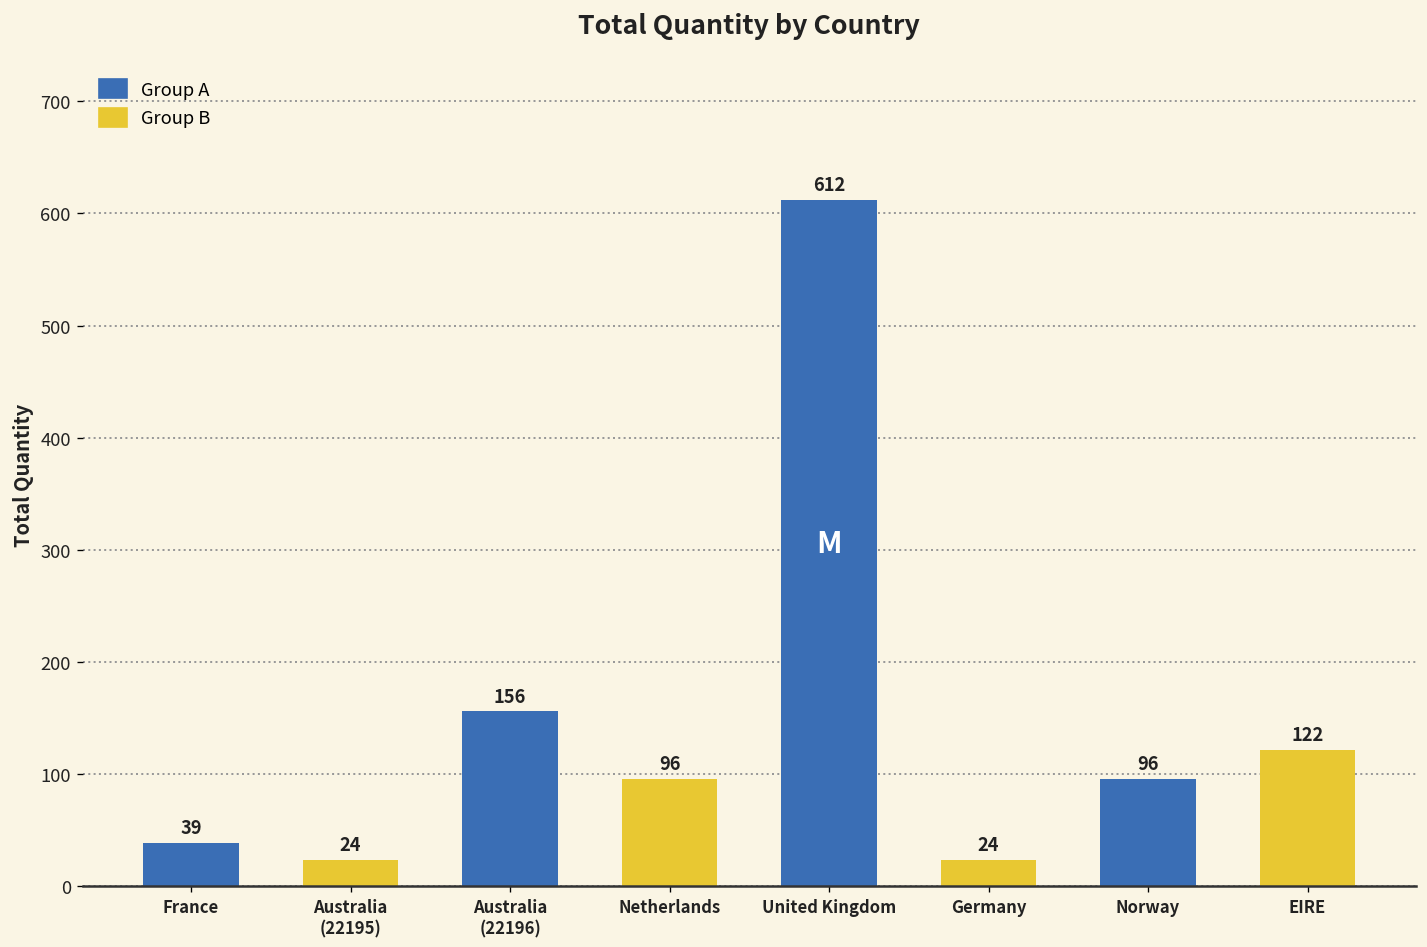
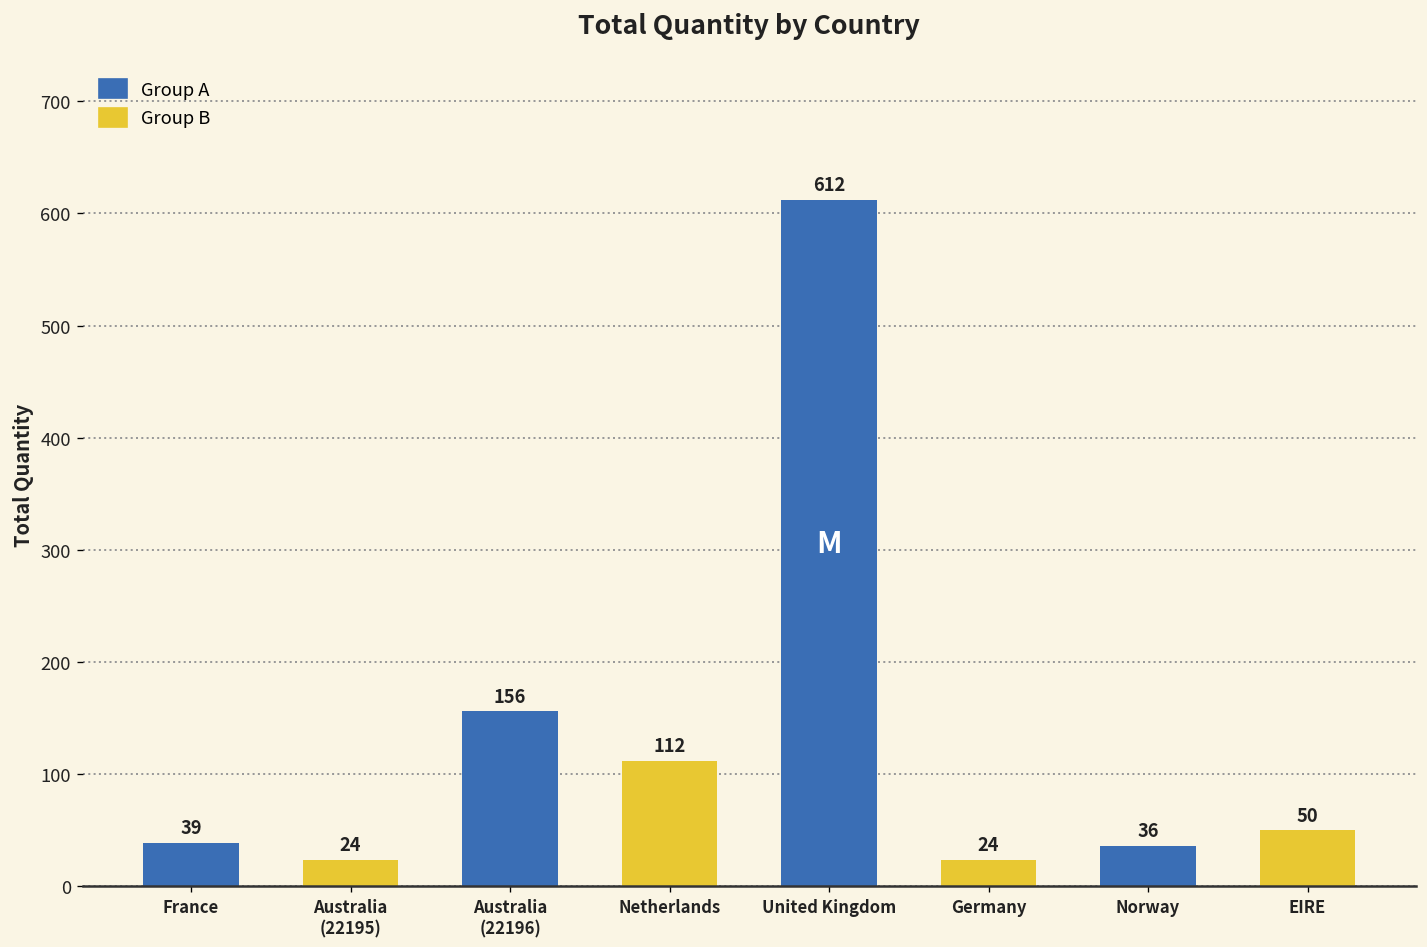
Netherlands: 96 -> 112
Norway: 96 -> 36
EIRE: 122 -> 50
